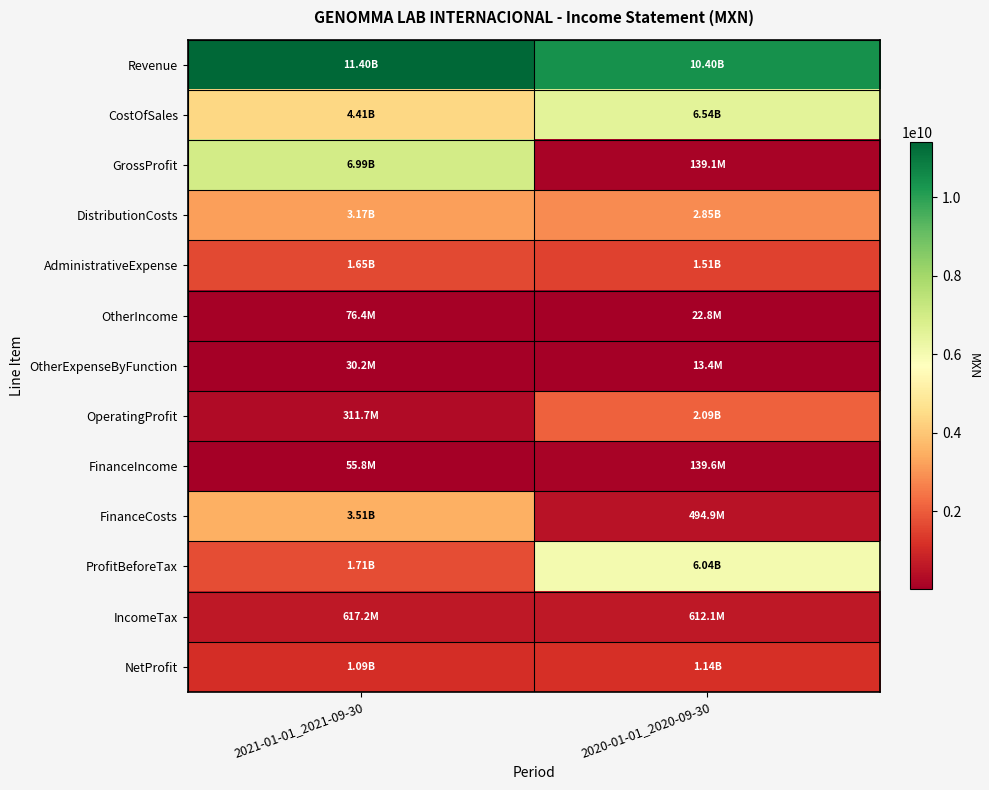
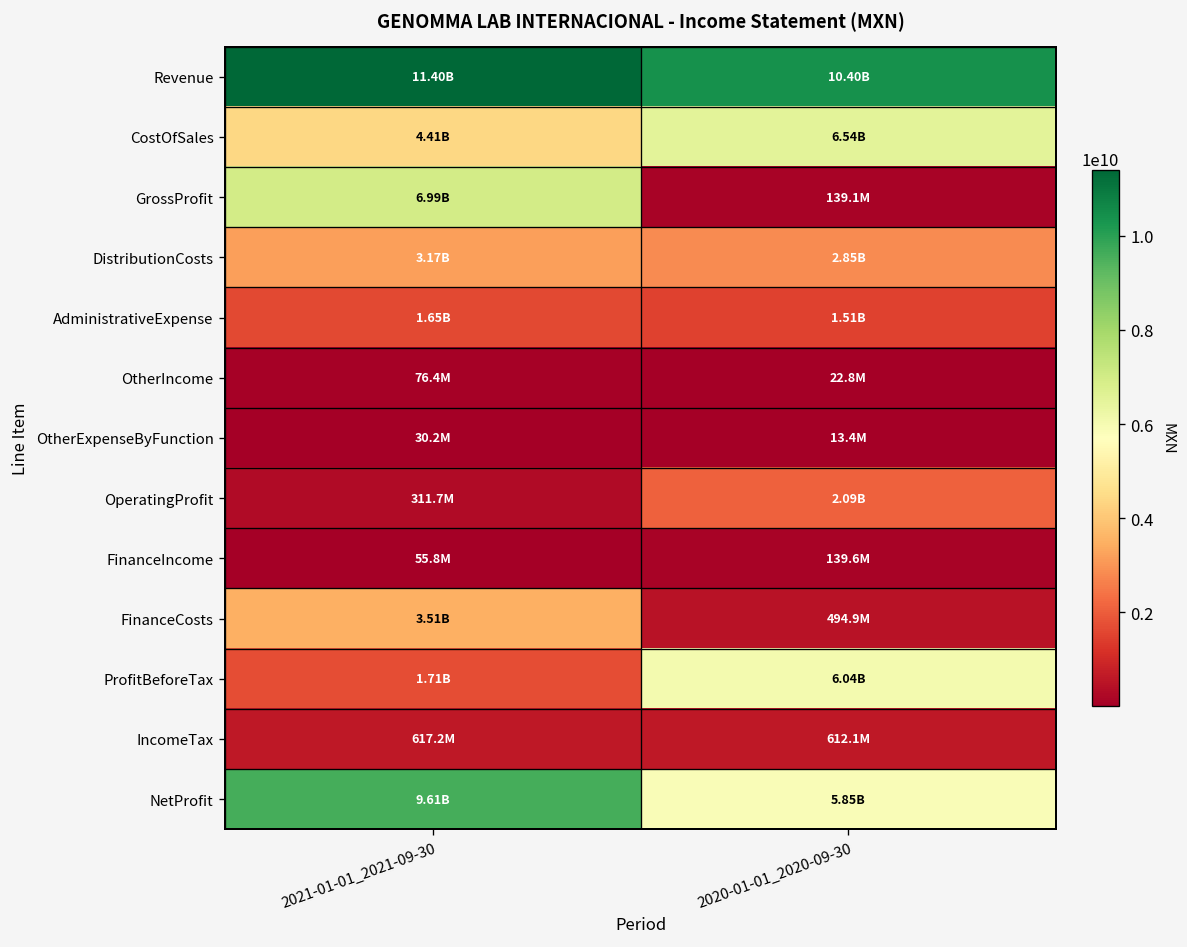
NetProfit, 2021-01-01_2021-09-30: 1.09B -> 9.61B
NetProfit, 2020-01-01_2020-09-30: 1.14B -> 5.85B
